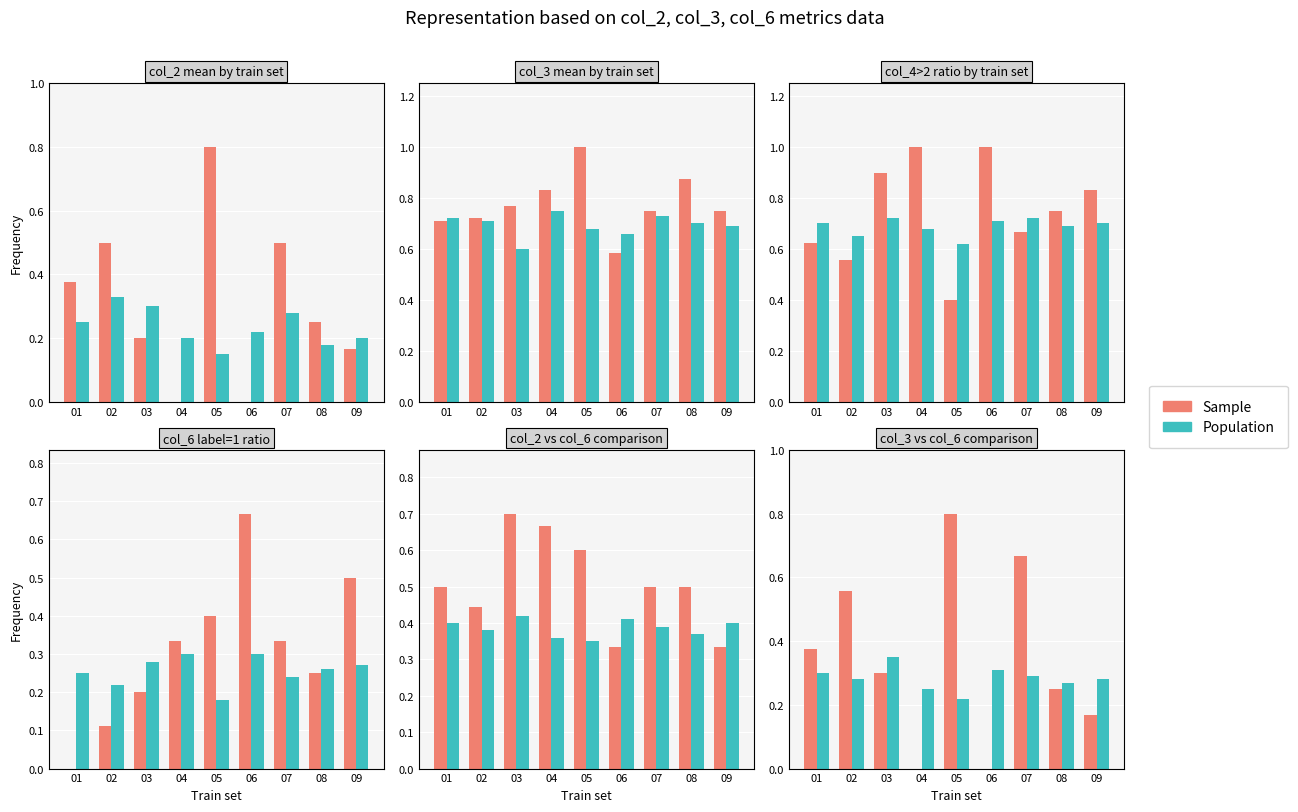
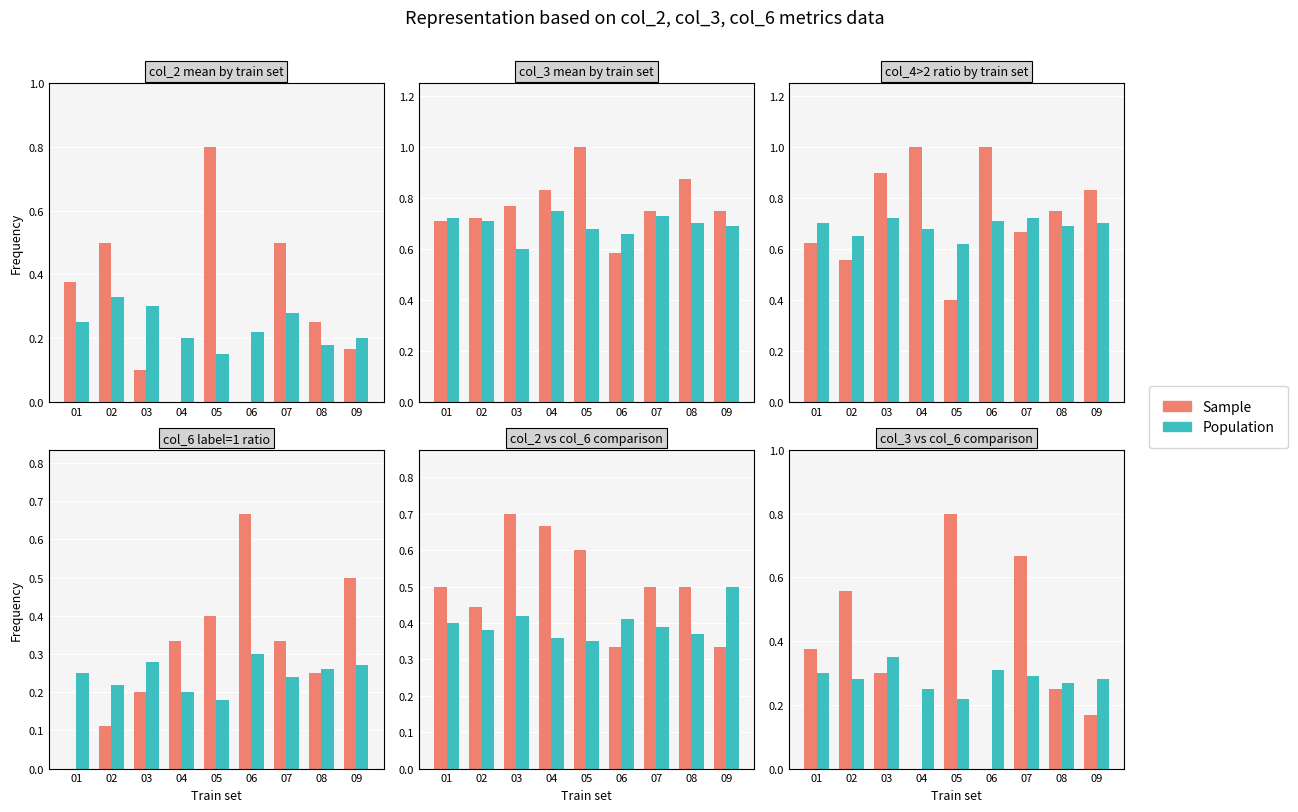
col_2 mean by train set, Sample, 03: 0.2 -> 0.1
col_6 label=1 ratio, Population, 04: 0.3 -> 0.2
col_2 vs col_6 comparison, Population, 09: 0.4 -> 0.5
